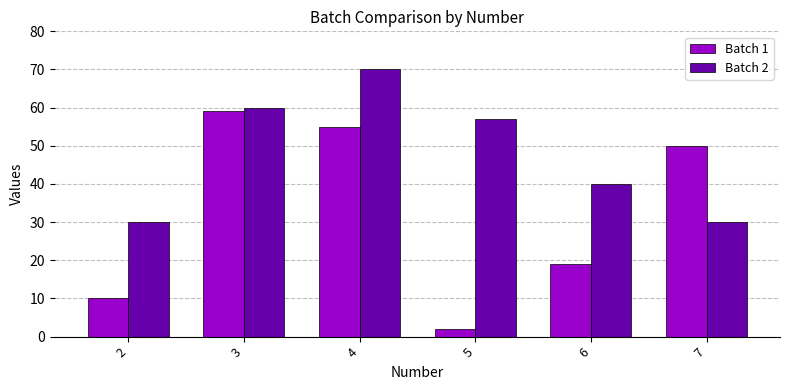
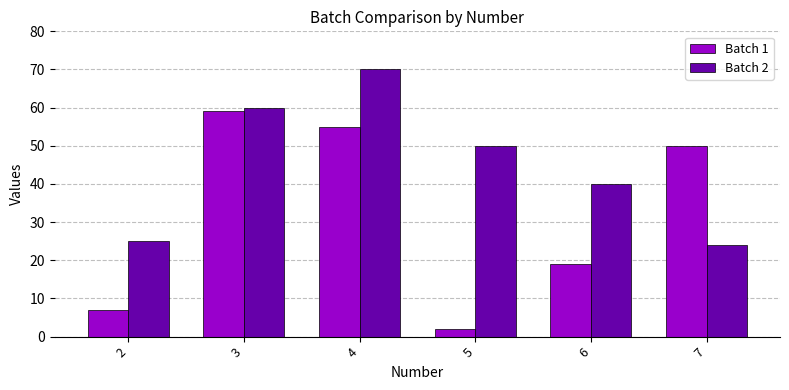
Batch 1, 2: 10 -> 7
Batch 2, 2: 30 -> 25
Batch 2, 5: 57 -> 50
Batch 2, 7: 30 -> 24
